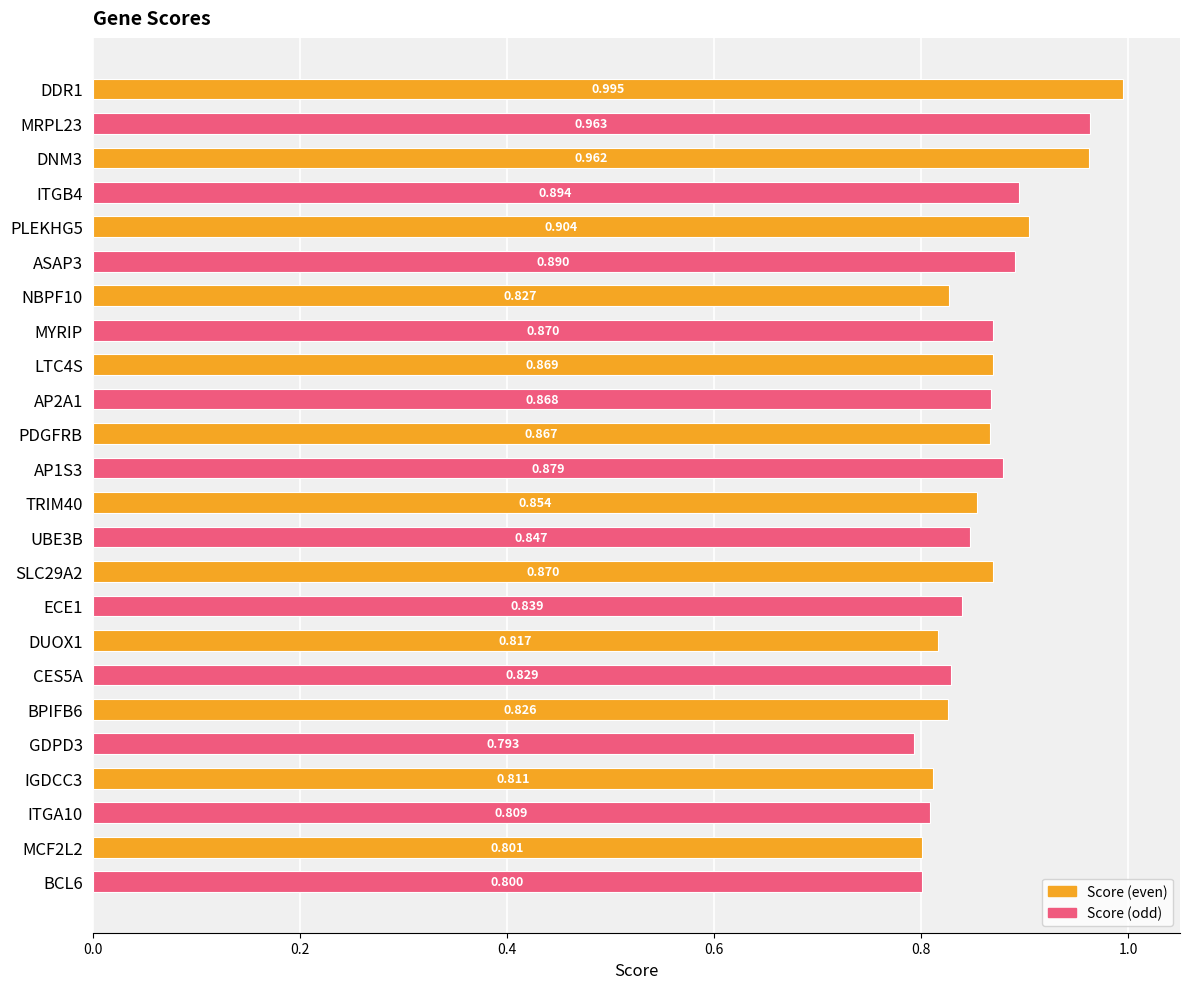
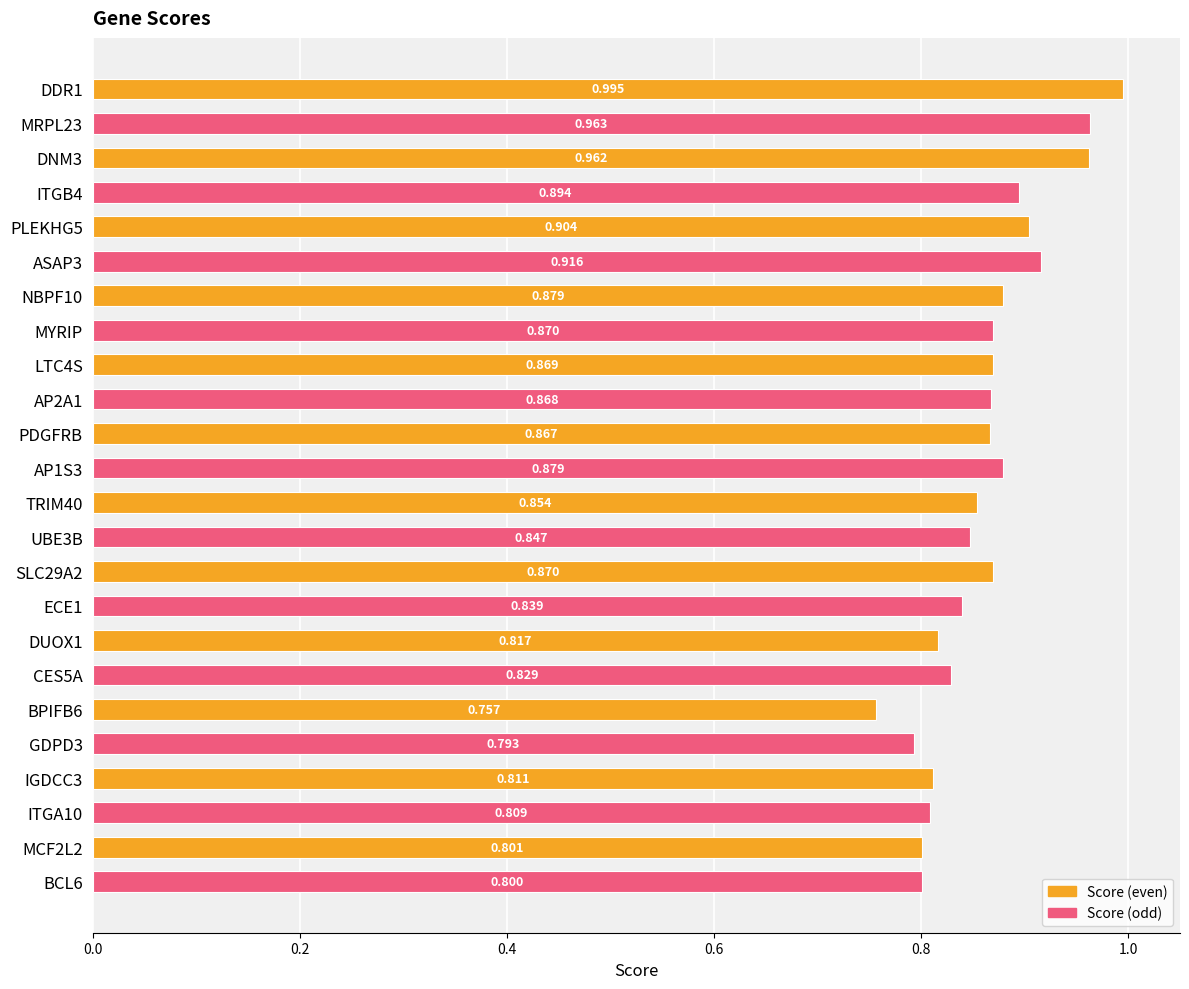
ASAP3: 0.890 -> 0.916
NBPF10: 0.827 -> 0.879
BPIFB6: 0.826 -> 0.757
